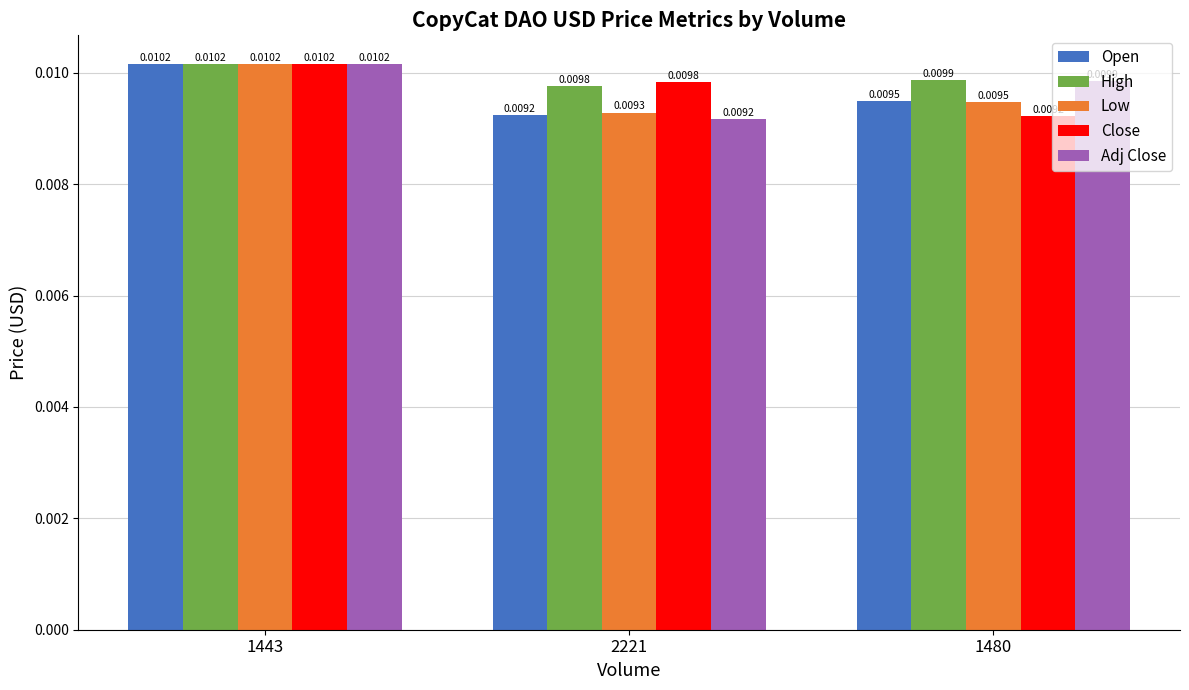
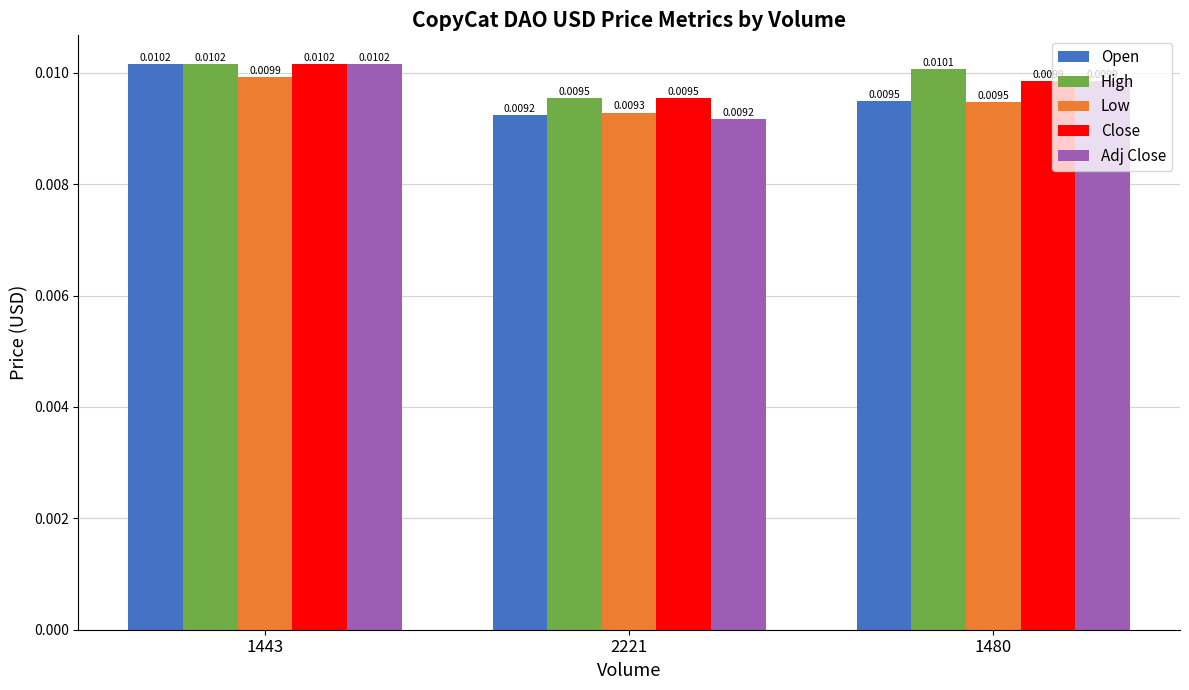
Low, 1443: 0.0102 -> 0.0099
High, 2221: 0.0098 -> 0.0095
Close, 2221: 0.0098 -> 0.0095
High, 1480: 0.0099 -> 0.0101
Close, 1480: 0.0092 -> 0.0099
